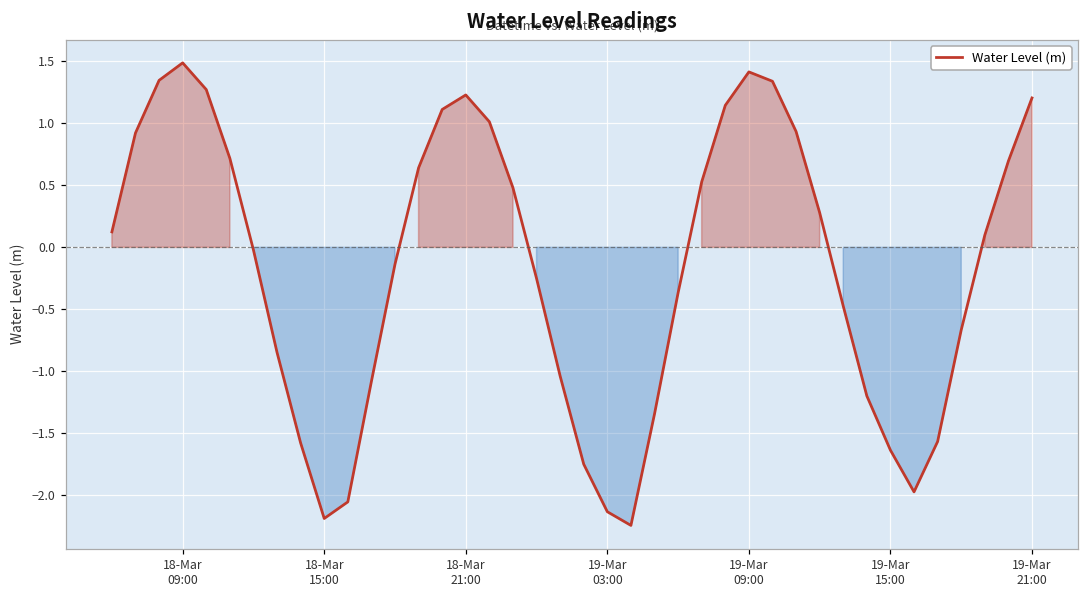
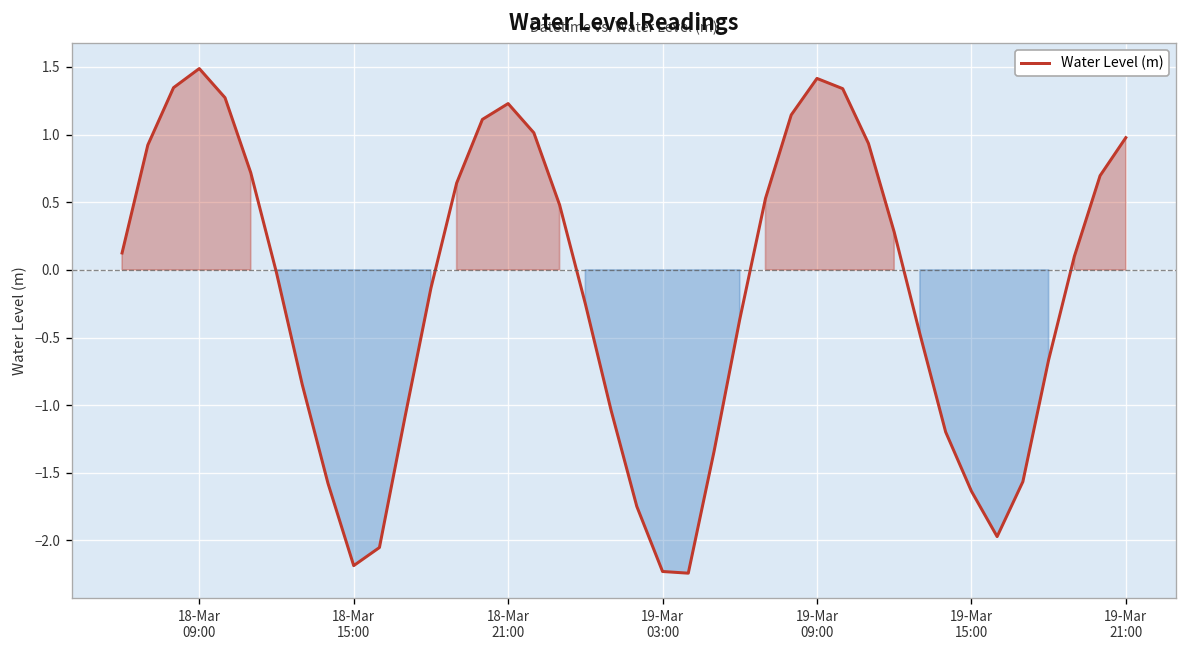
19-Mar 03:00: -2.13 -> -2.23
19-Mar 21:00: 1.21 -> 0.98
